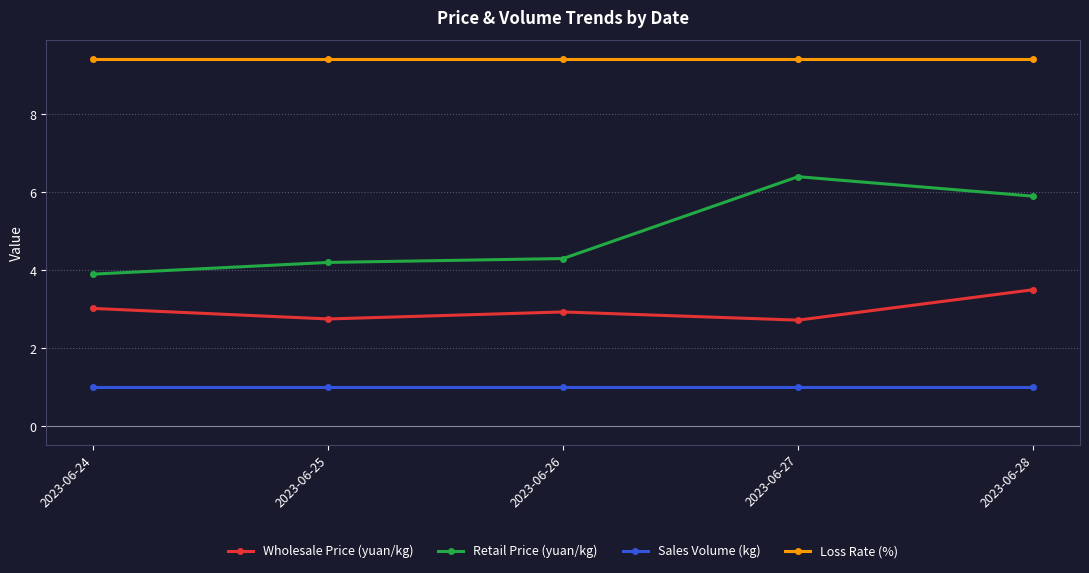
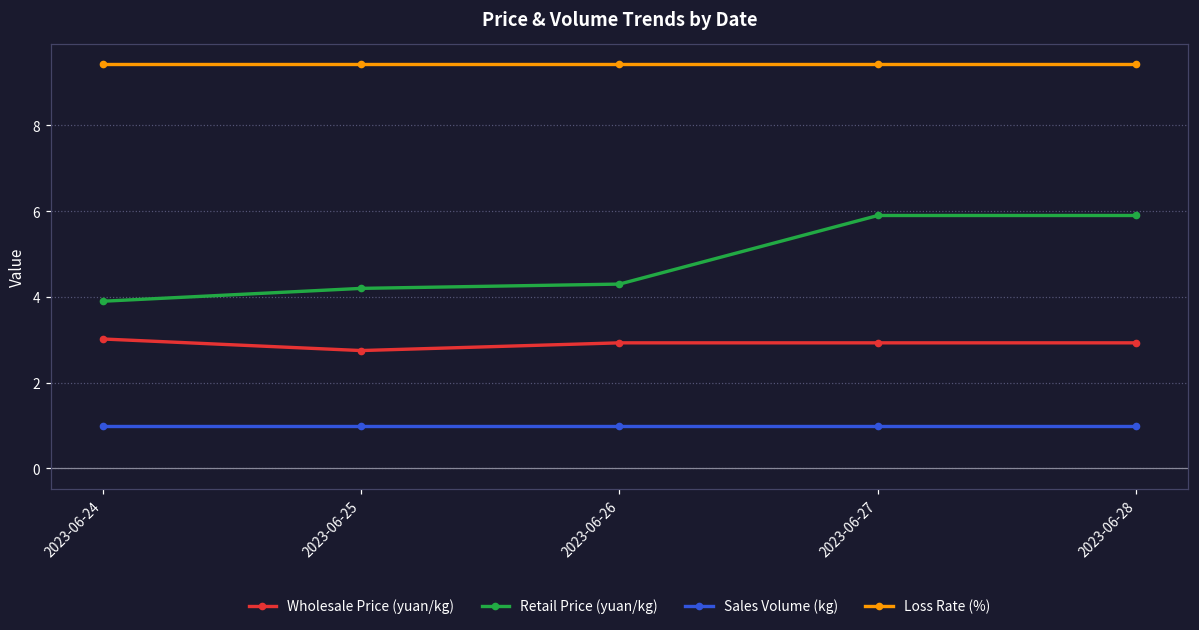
Wholesale Price (yuan/kg), 2023-06-27: 2.7 -> 2.9
Retail Price (yuan/kg), 2023-06-27: 6.4 -> 5.9
Wholesale Price (yuan/kg), 2023-06-28: 3.5 -> 2.9
